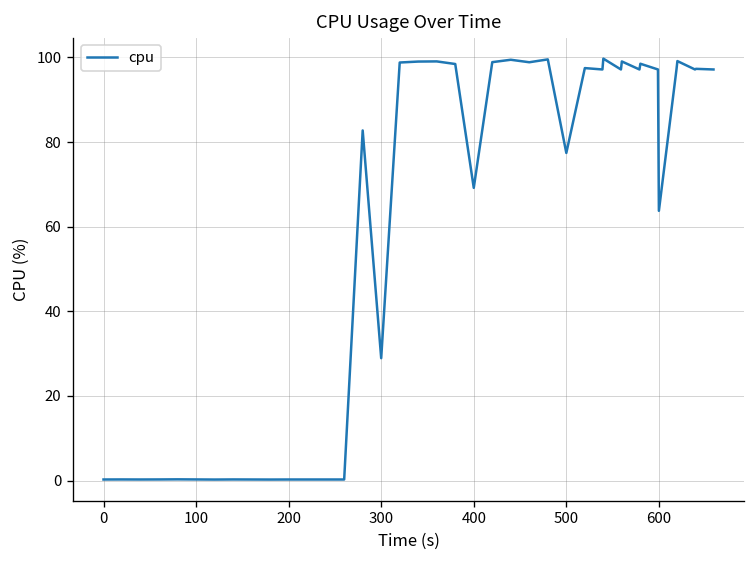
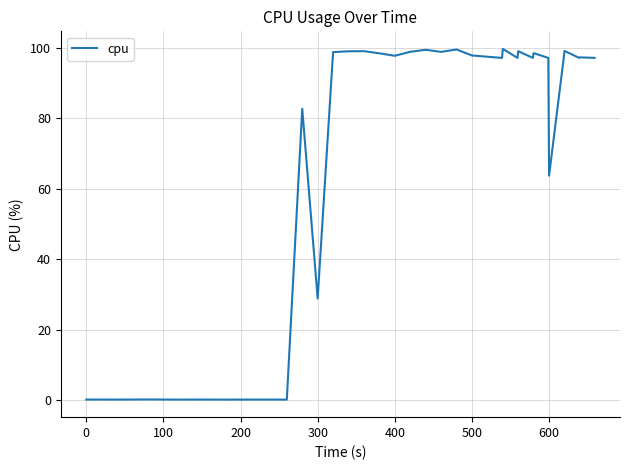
400: 69 -> 98
500: 77 -> 98
